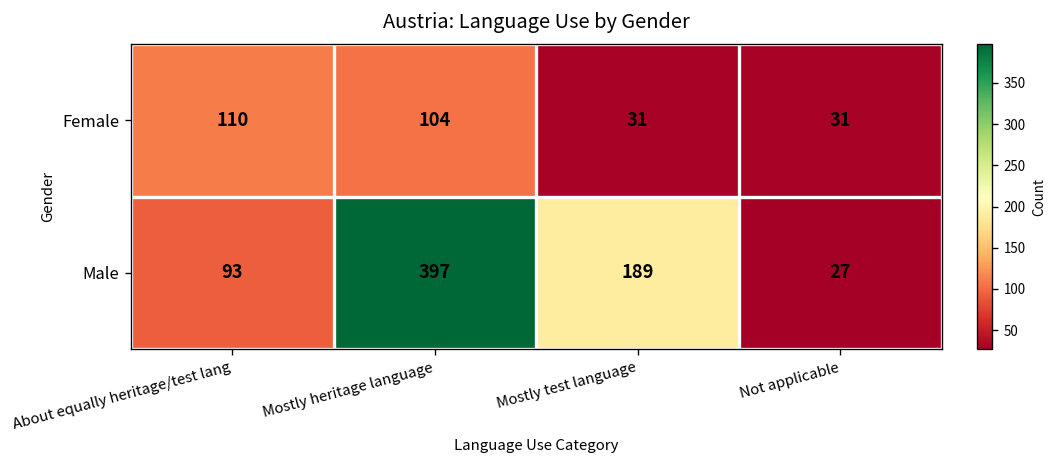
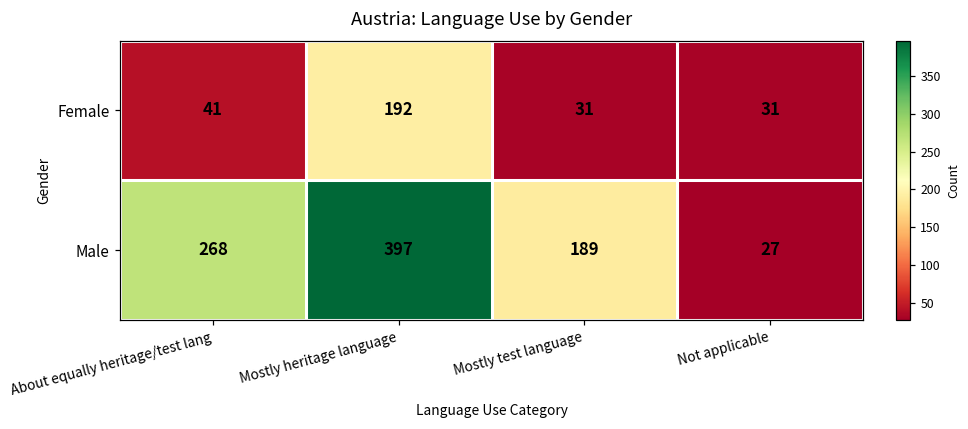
Female, About equally heritage/test lang: 110 -> 41
Female, Mostly heritage language: 104 -> 192
Male, About equally heritage/test lang: 93 -> 268
